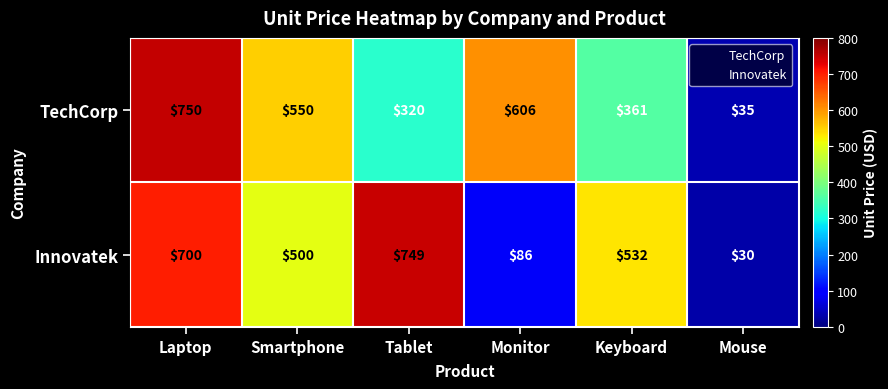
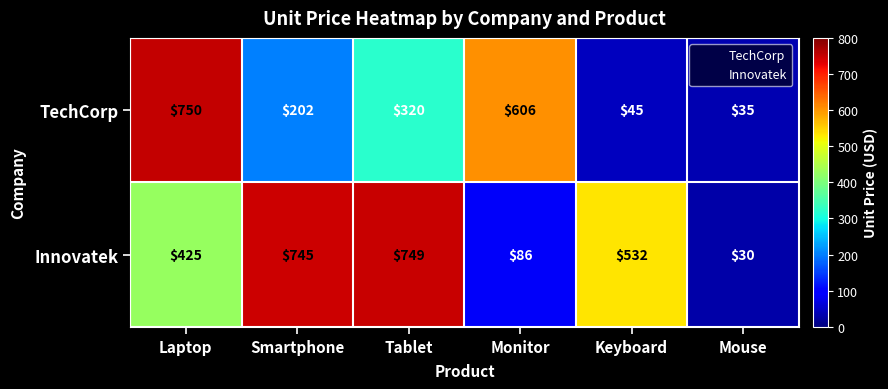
TechCorp, Smartphone: $550 -> $202
TechCorp, Keyboard: $361 -> $45
Innovatek, Laptop: $700 -> $425
Innovatek, Smartphone: $500 -> $745
